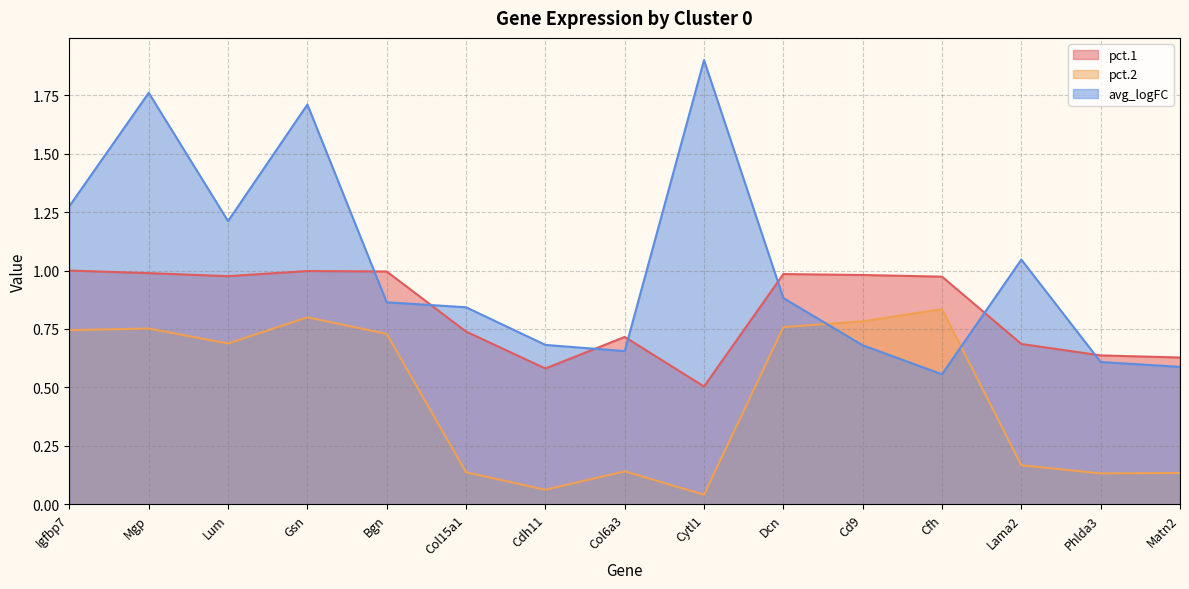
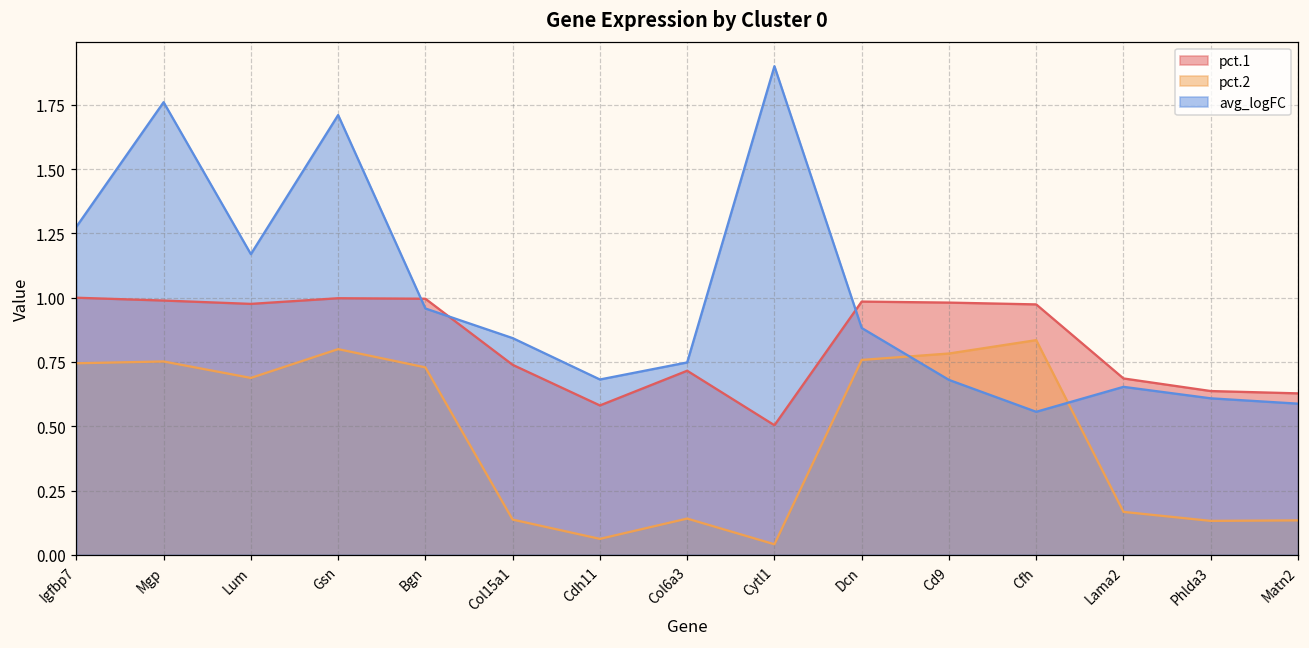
avg_logFC, Lum: 1.21 -> 1.17
avg_logFC, Bgn: 0.86 -> 0.96
avg_logFC, Col6a3: 0.66 -> 0.75
avg_logFC, Lama2: 1.05 -> 0.65
